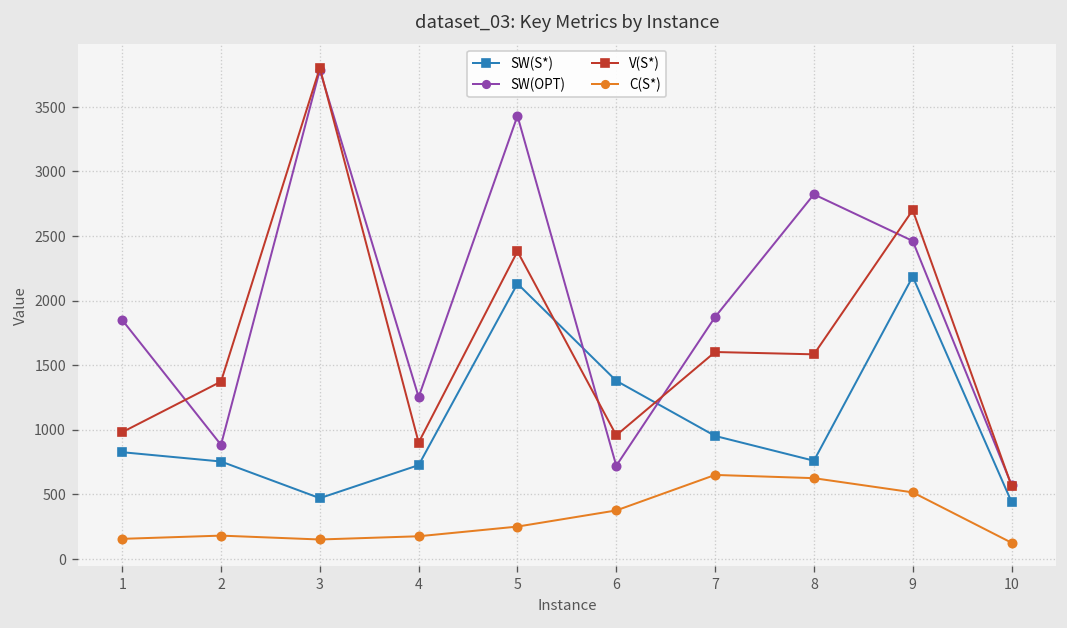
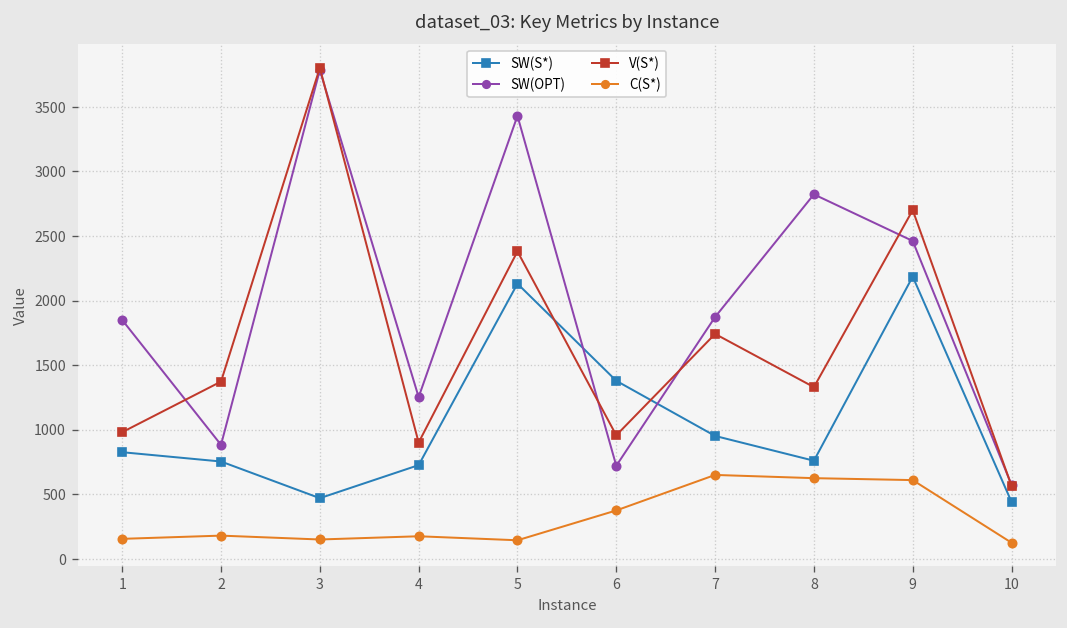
C(S*), 5: 250 -> 140
V(S*), 7: 1600 -> 1740
V(S*), 8: 1580 -> 1330
C(S*), 9: 520 -> 610
